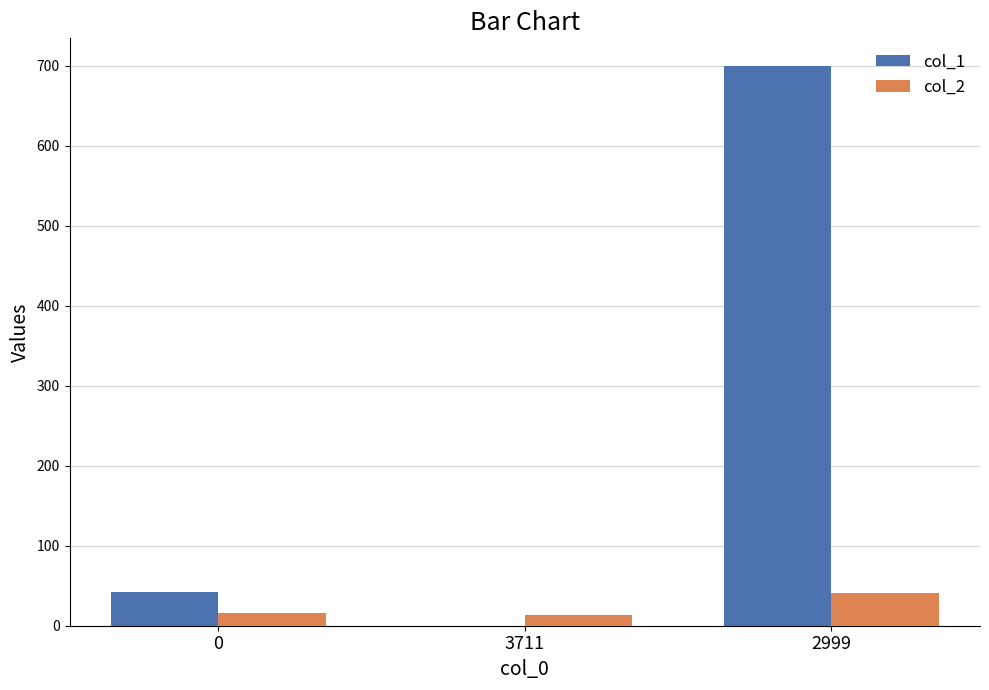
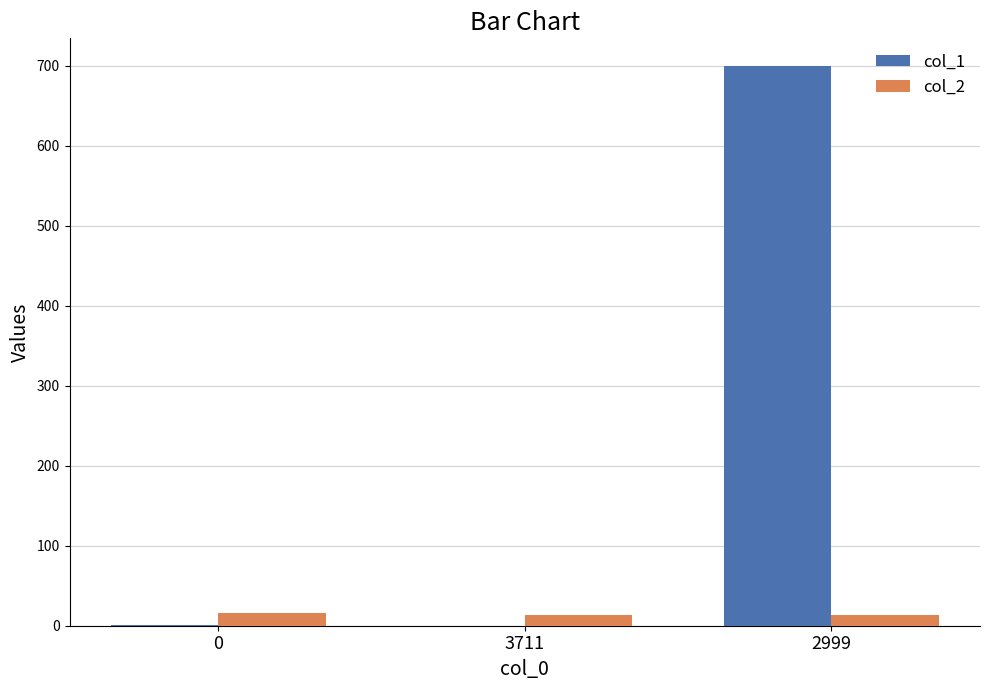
col_1, 0: 40 -> 0
col_2, 2999: 40 -> 10
